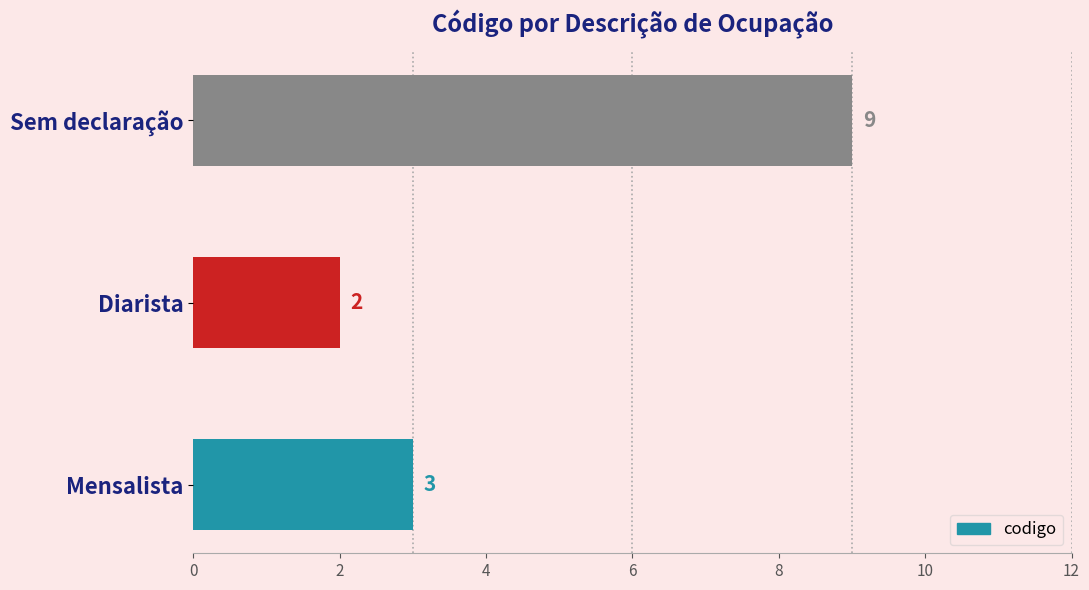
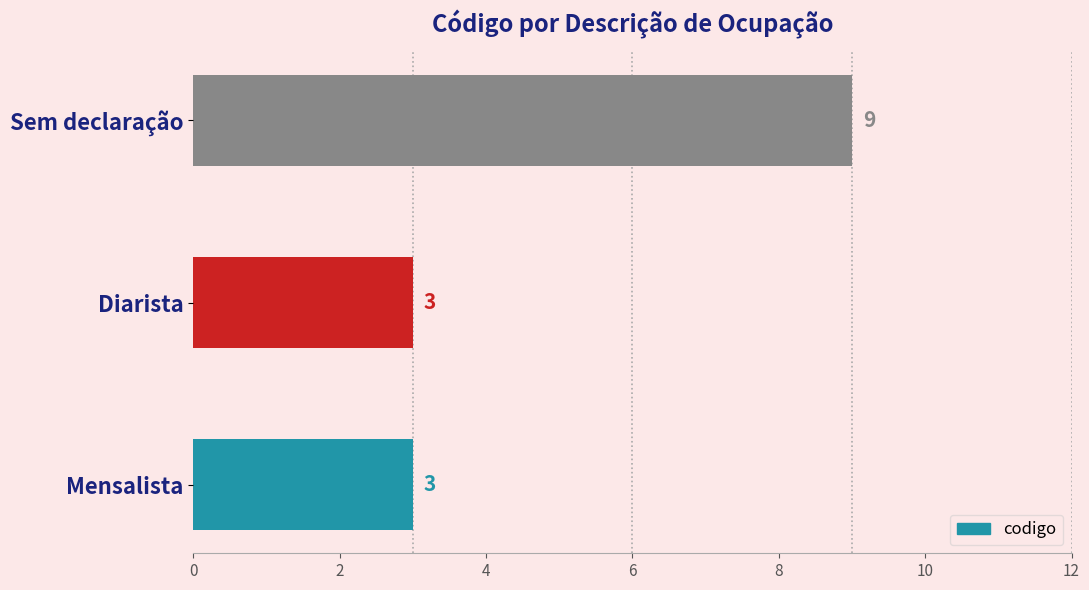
Diarista: 2 -> 3
